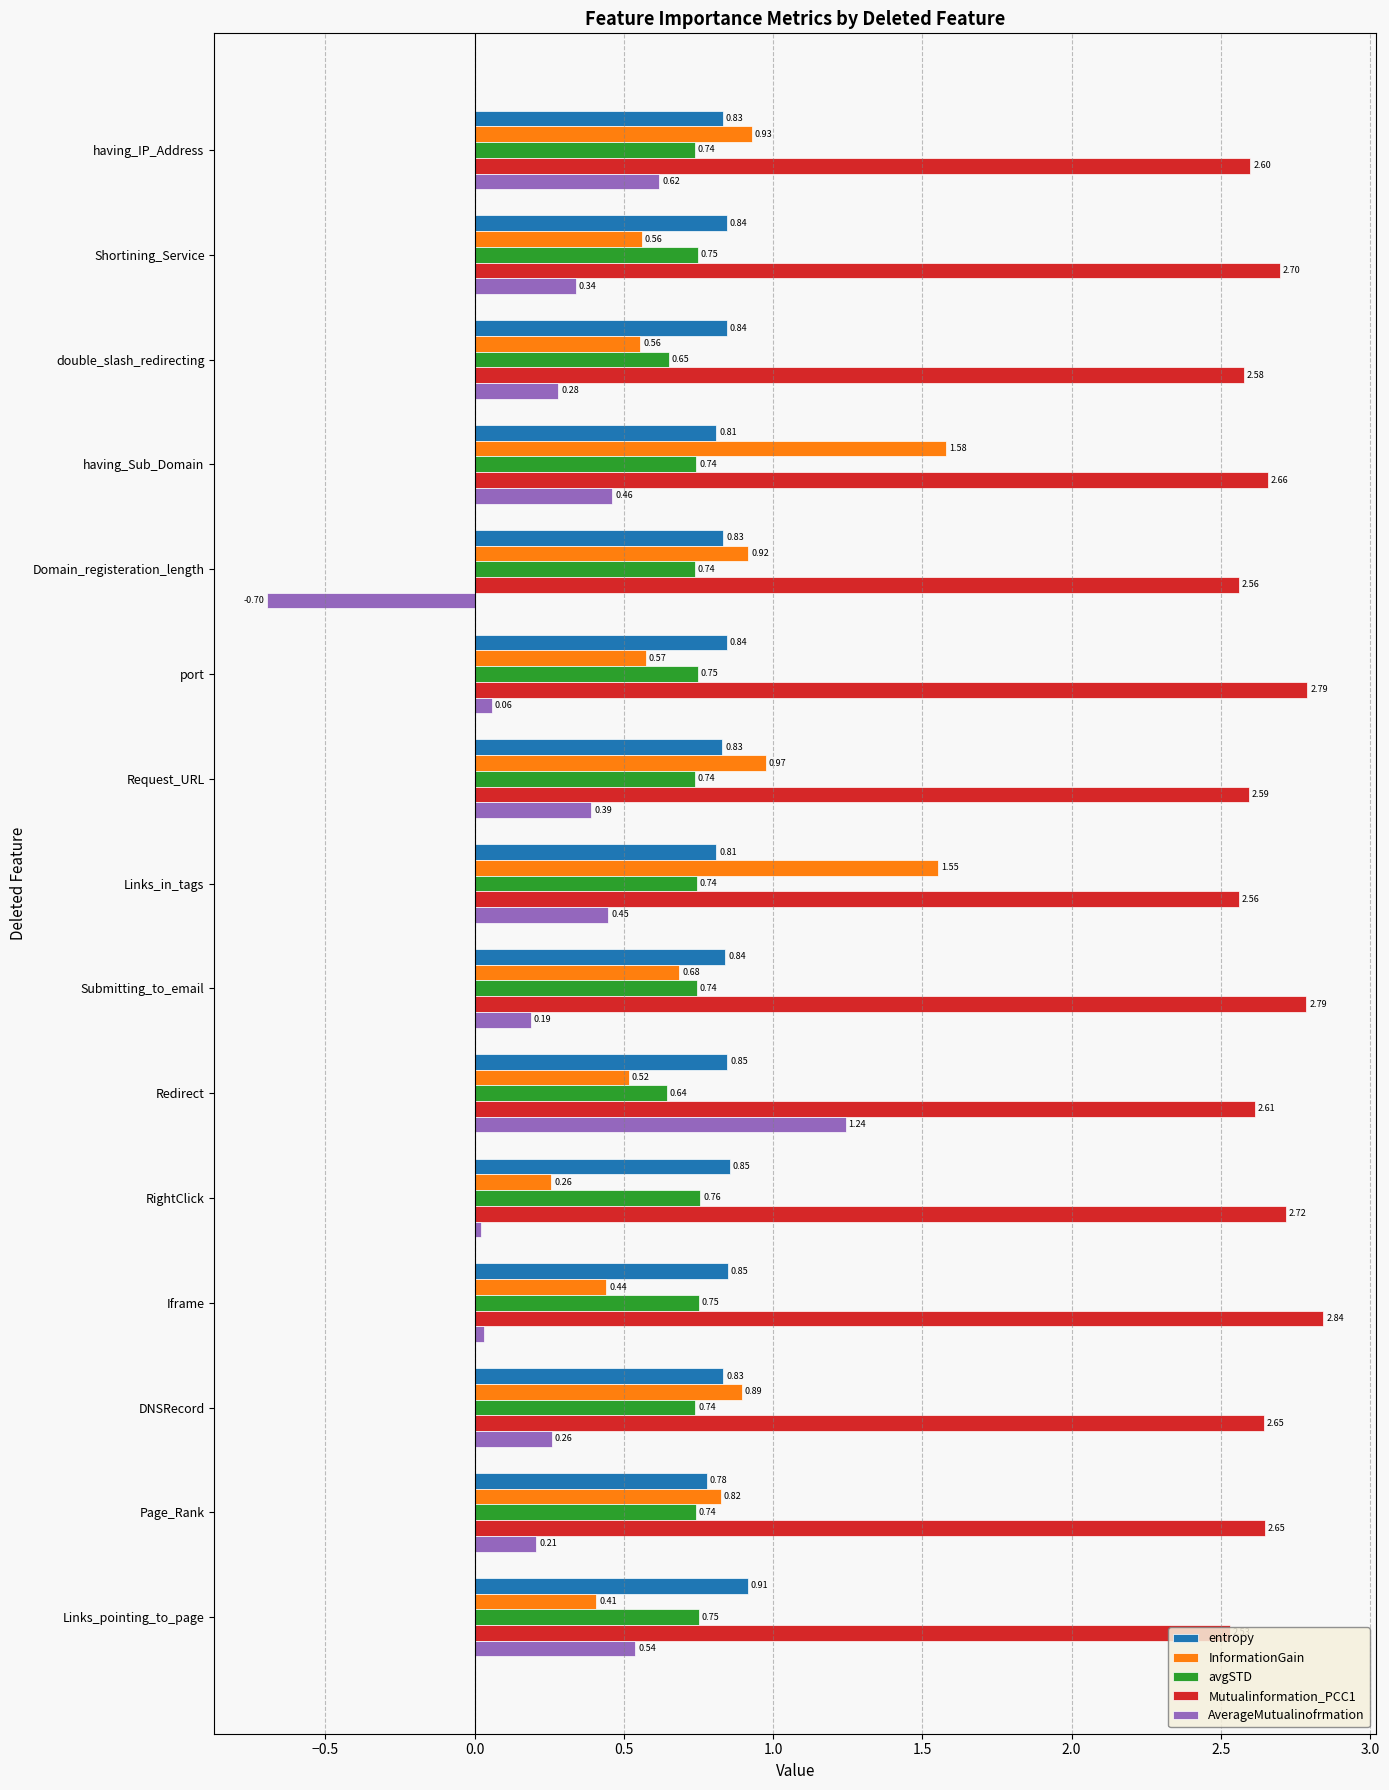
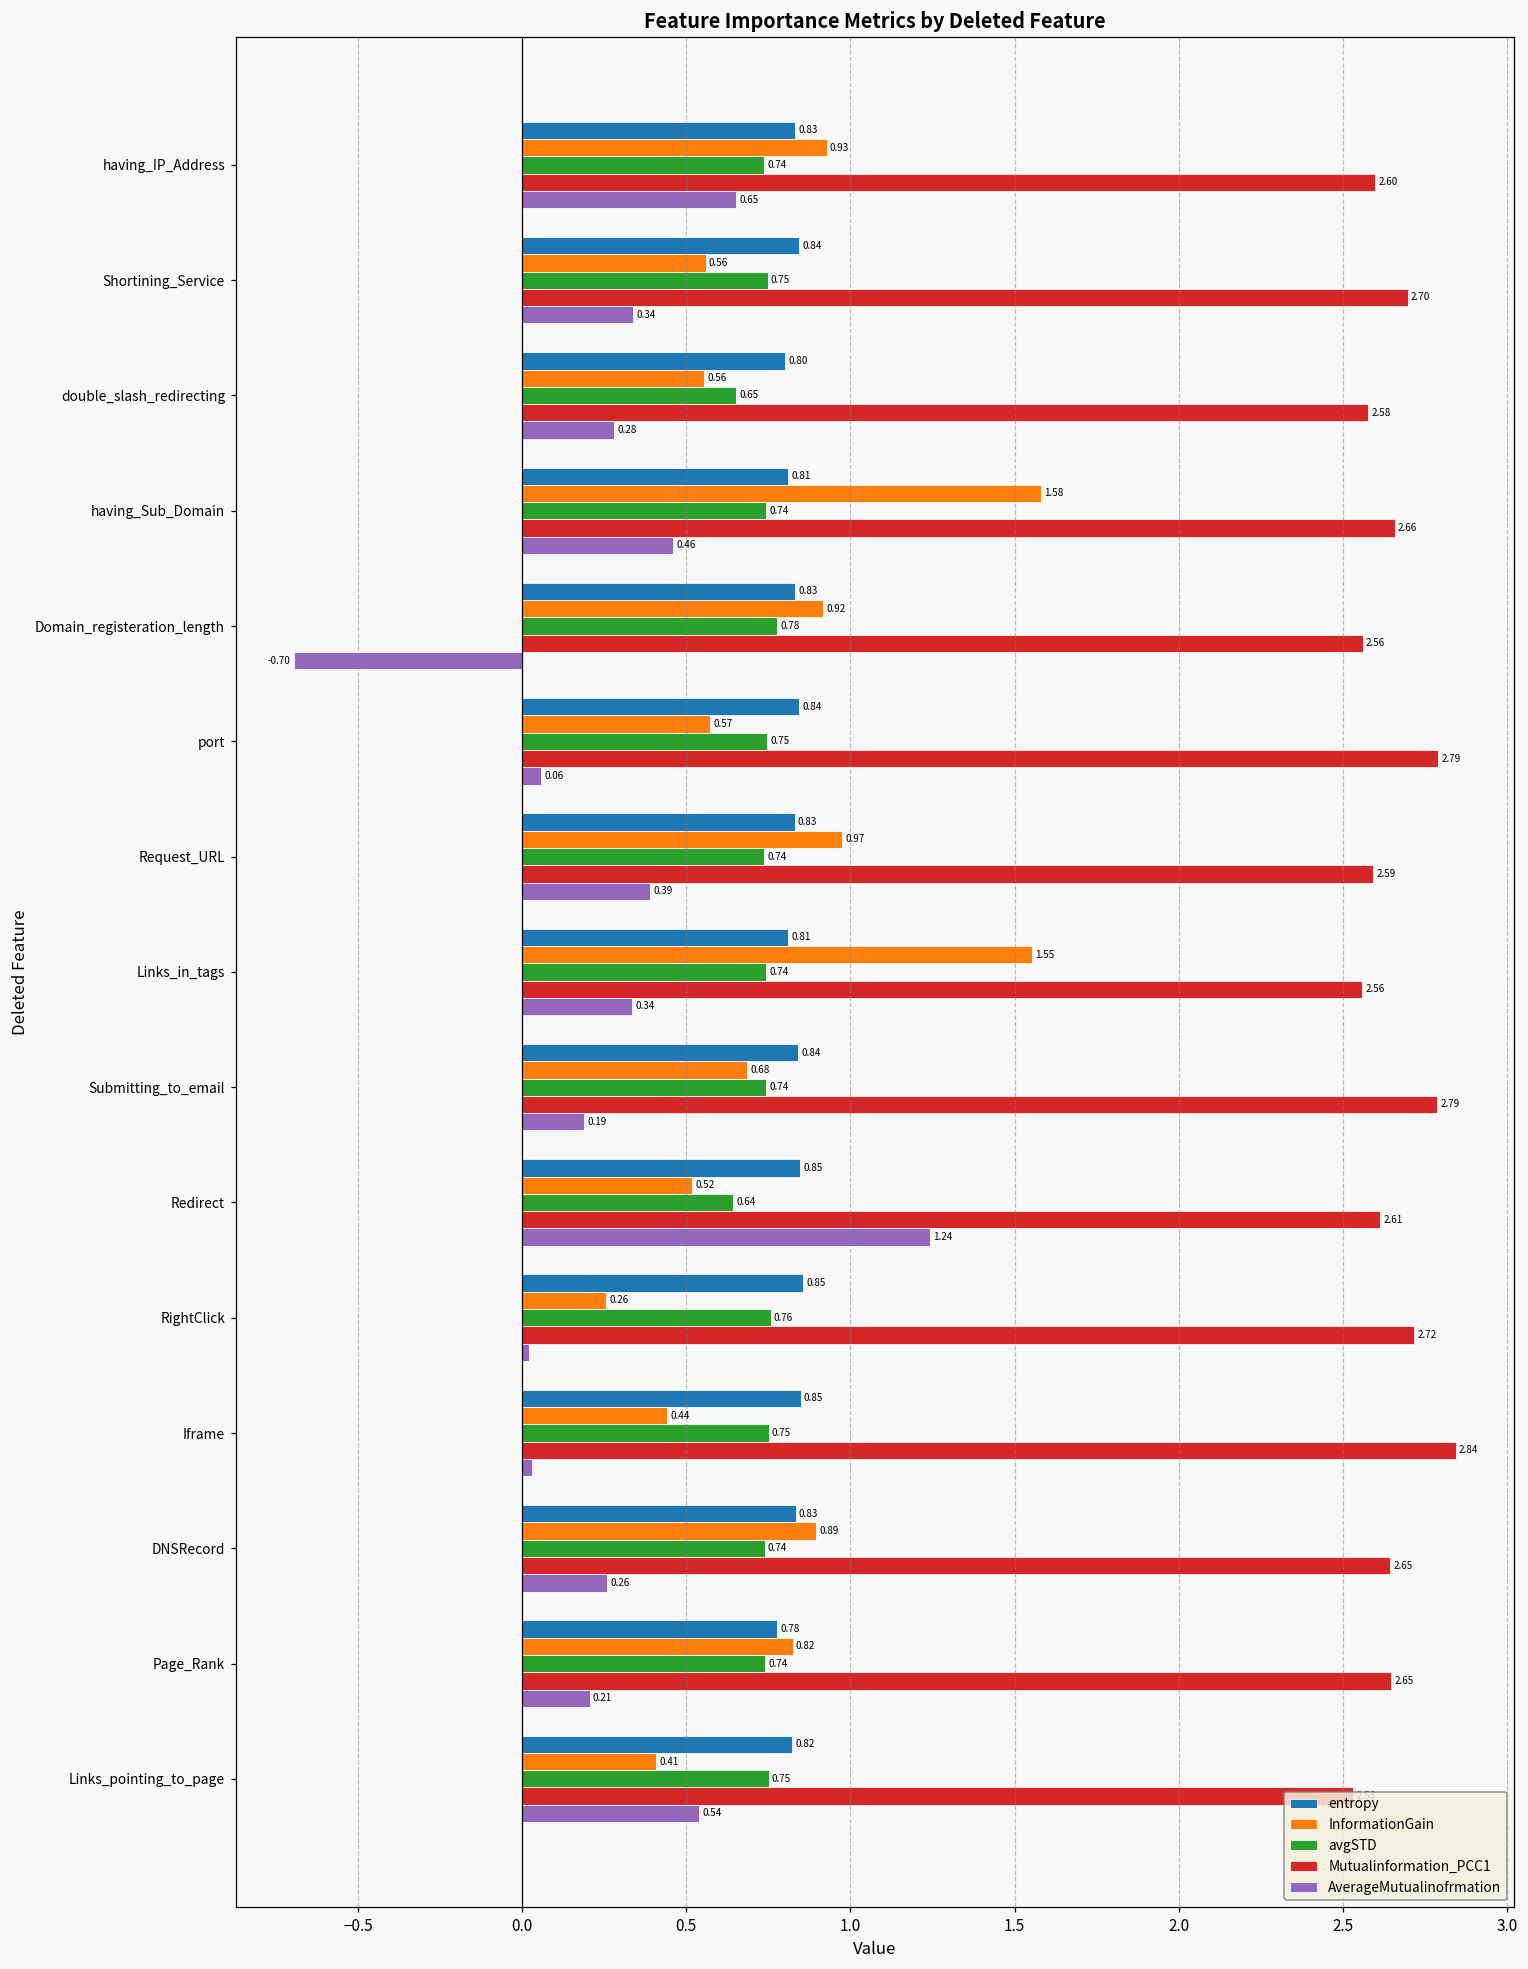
AverageMutualinofrmation, having_IP_Address: 0.62 -> 0.65
entropy, double_slash_redirecting: 0.84 -> 0.80
avgSTD, Domain_registeration_length: 0.74 -> 0.78
AverageMutualinofrmation, Links_in_tags: 0.45 -> 0.34
entropy, Links_pointing_to_page: 0.91 -> 0.82
